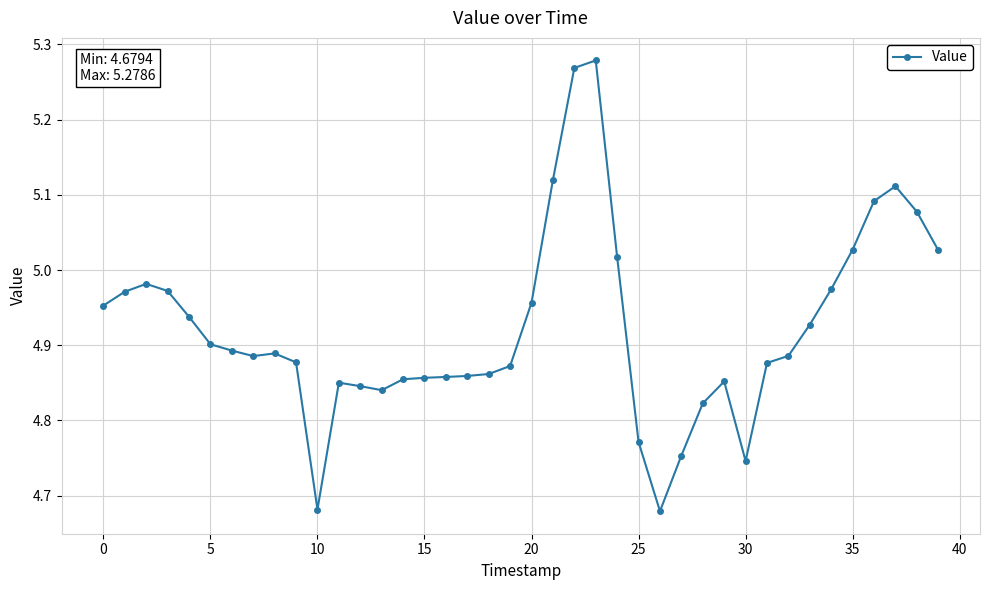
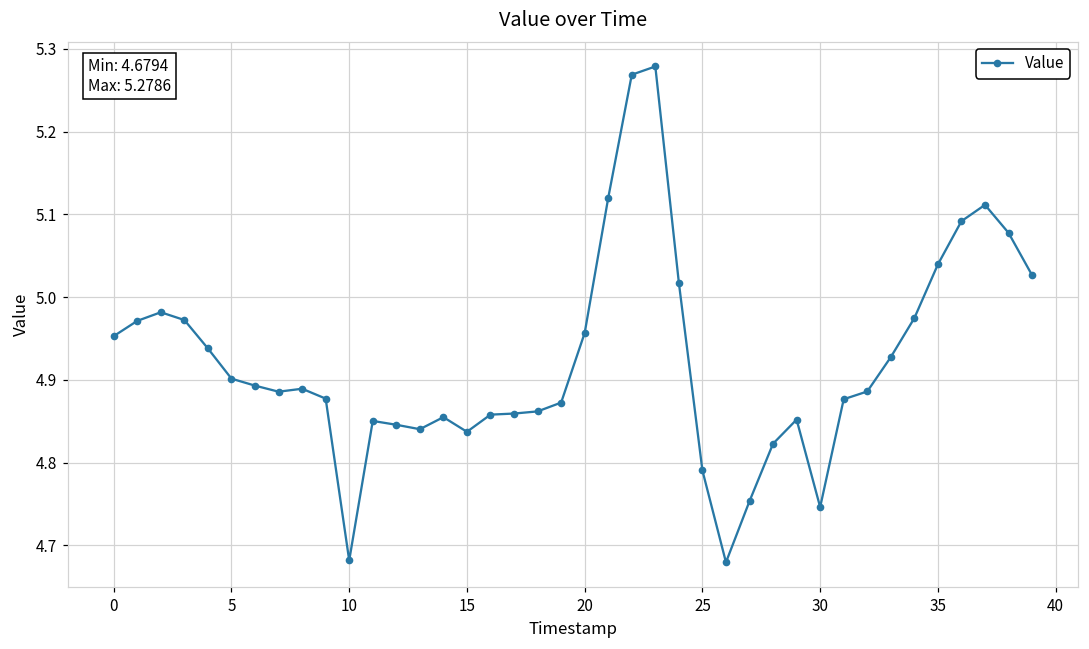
15: 4.86 -> 4.84
25: 4.77 -> 4.79
35: 5.03 -> 5.04
